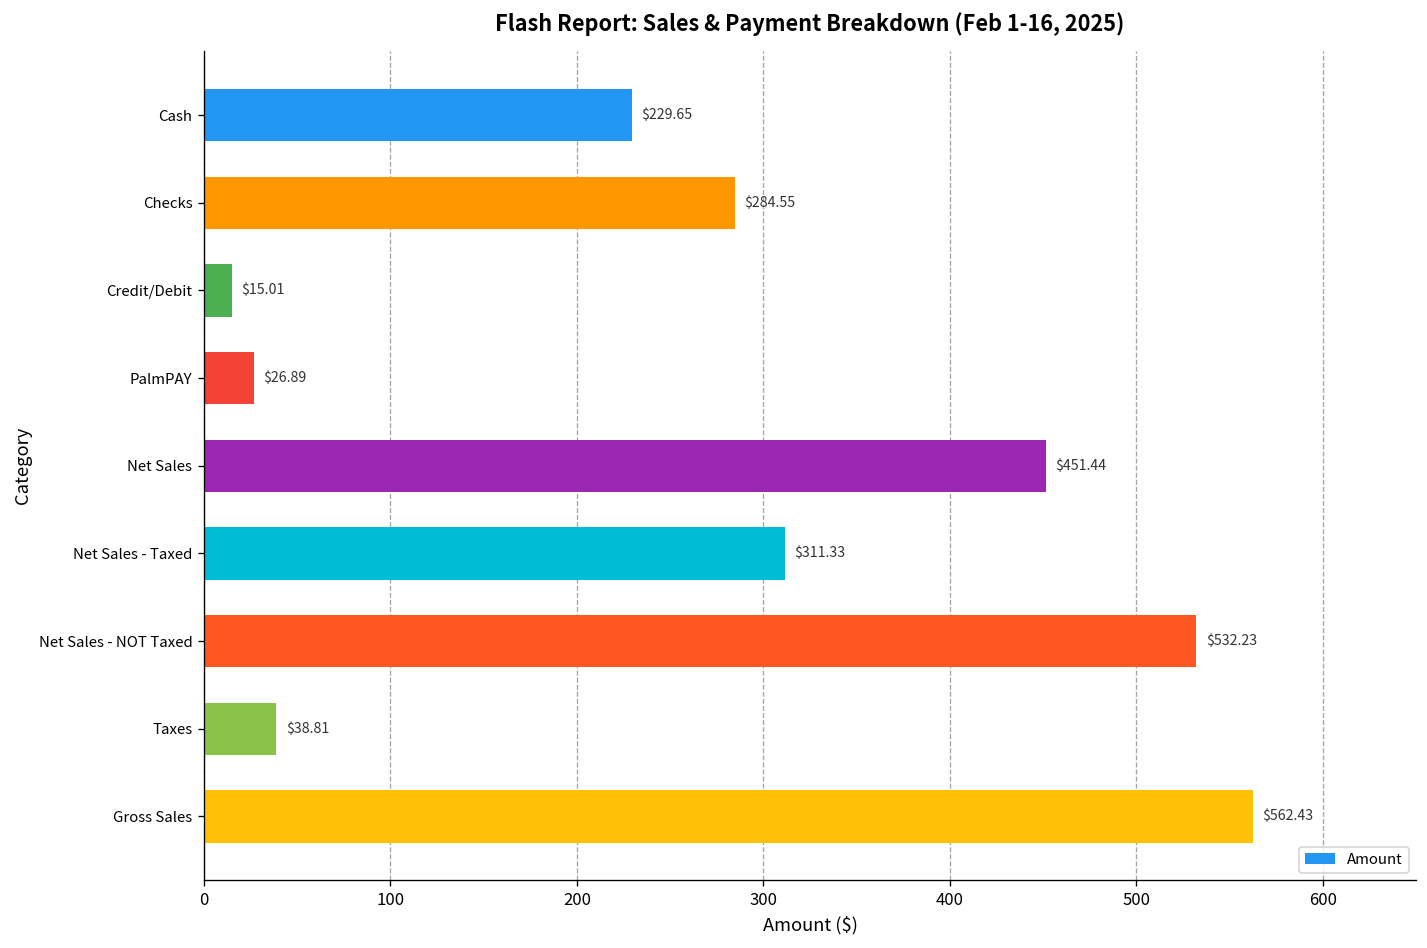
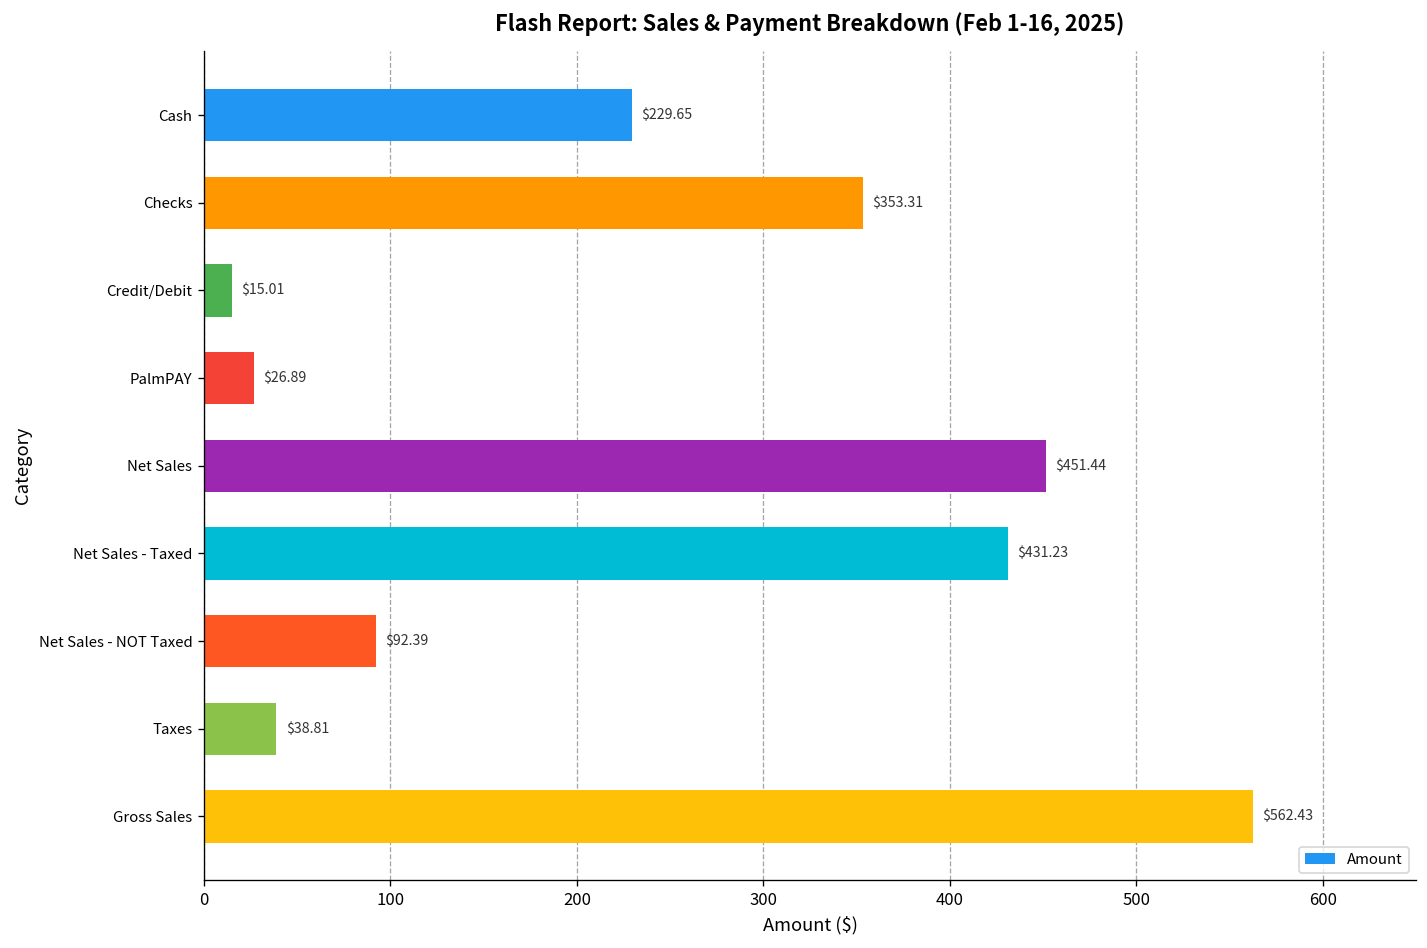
Checks: $284.55 -> $353.31
Net Sales - Taxed: $311.33 -> $431.23
Net Sales - NOT Taxed: $532.23 -> $92.39
